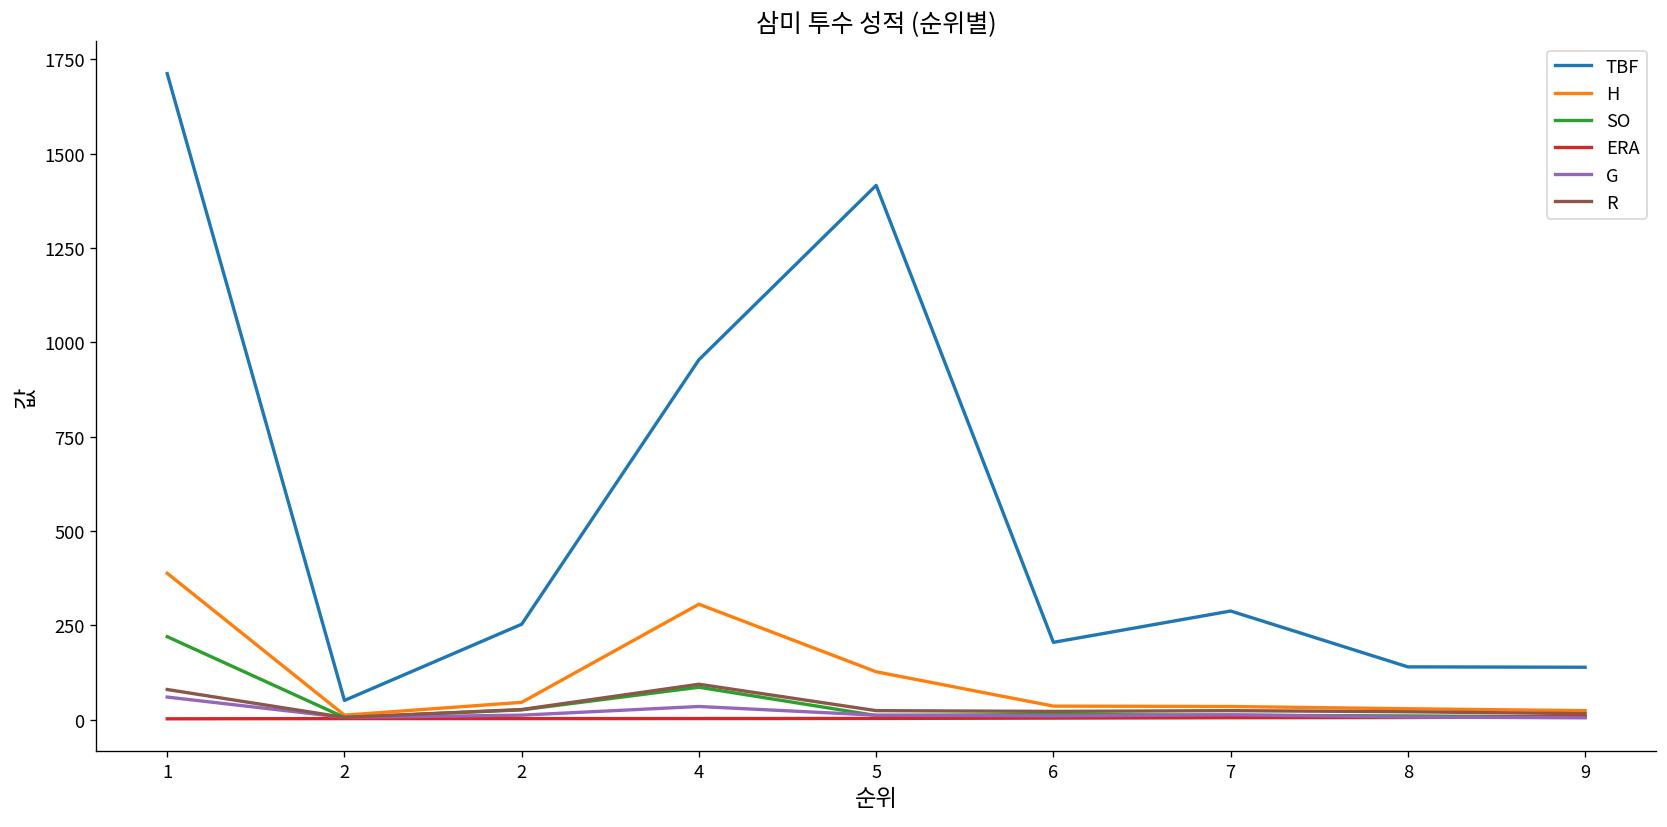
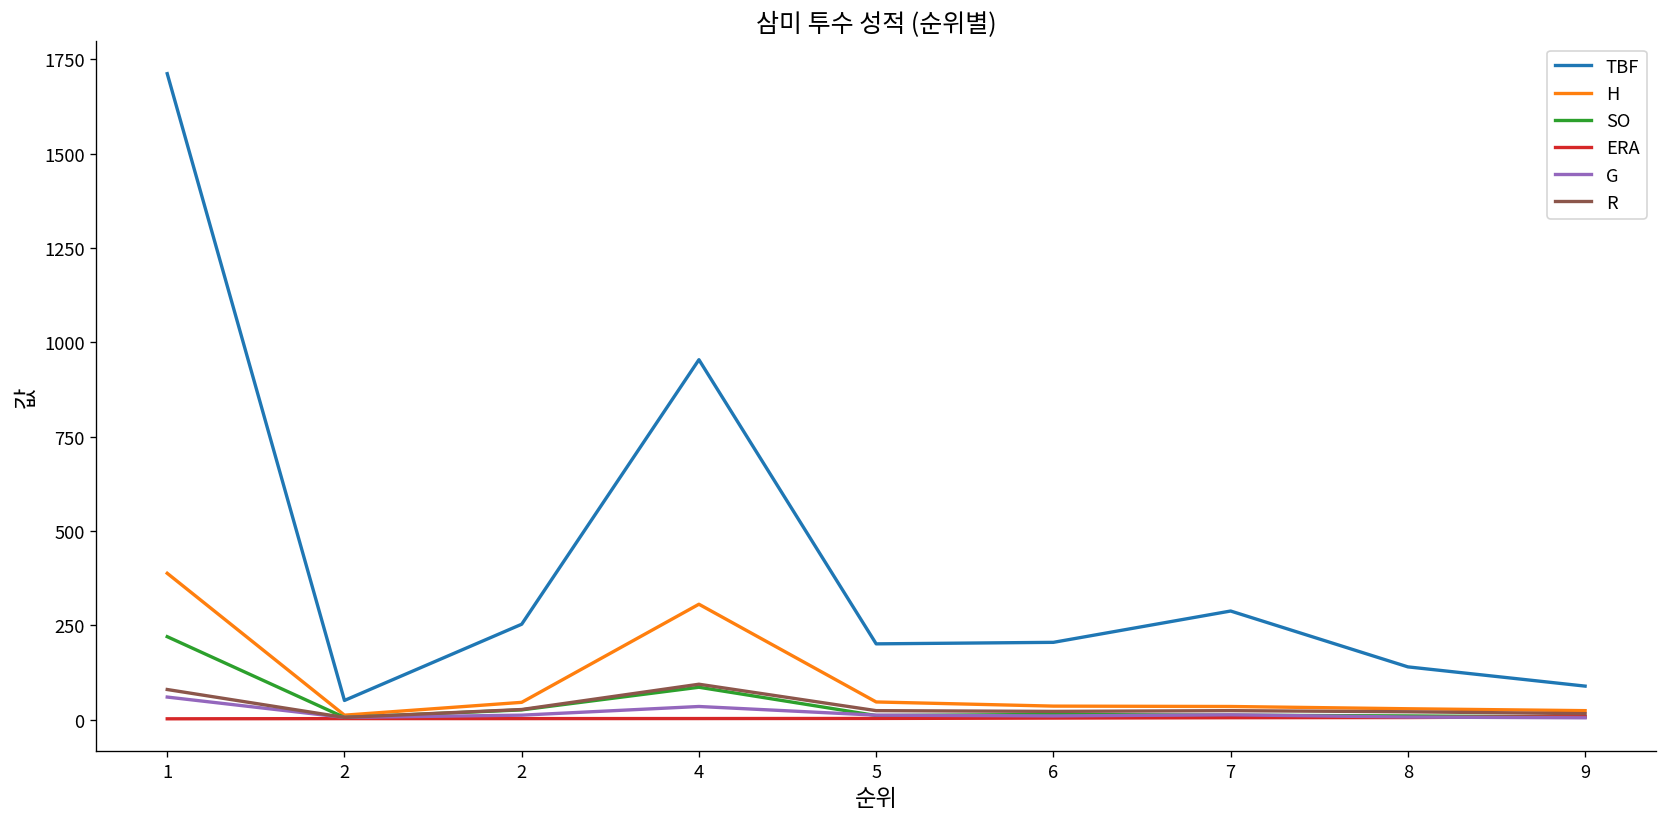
TBF, 5: 1420 -> 200
H, 5: 130 -> 50
TBF, 9: 140 -> 90
